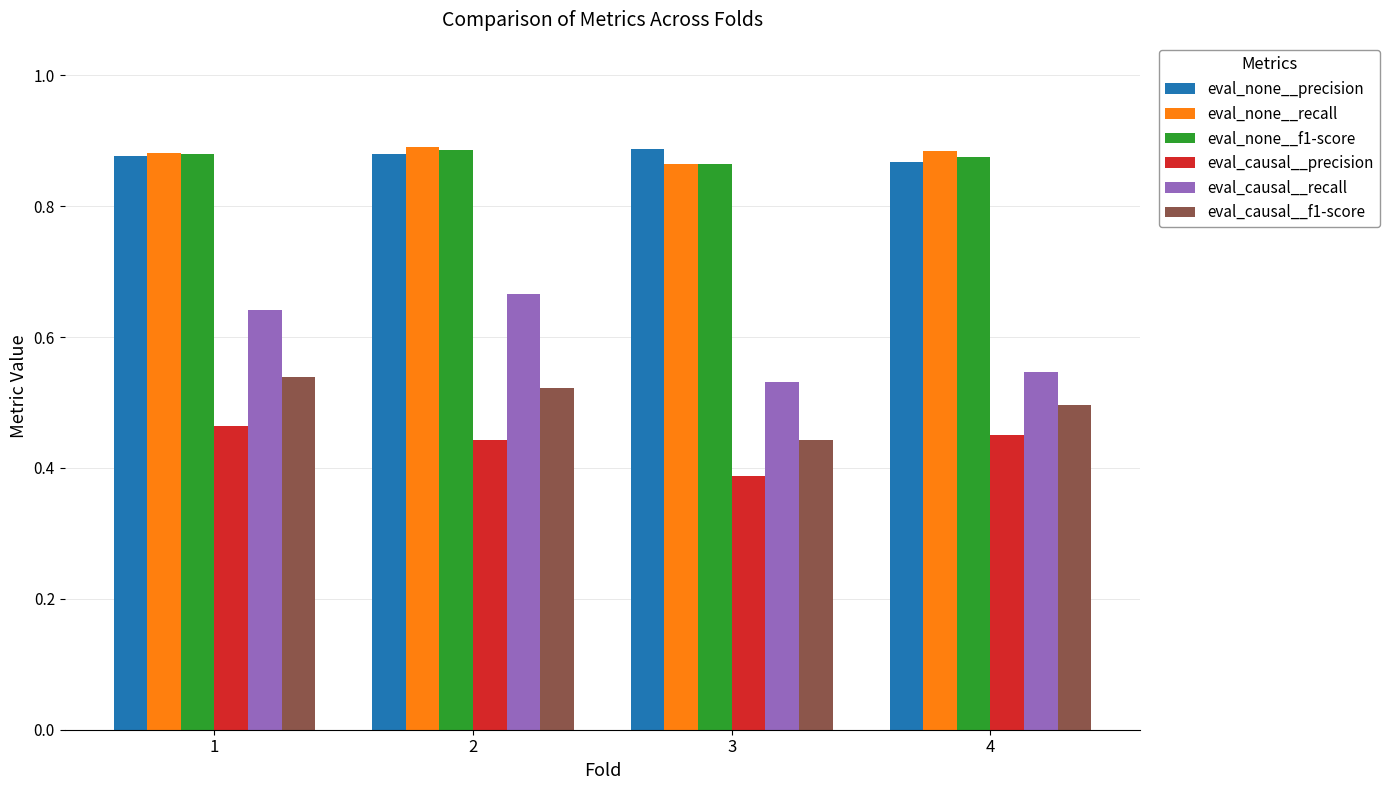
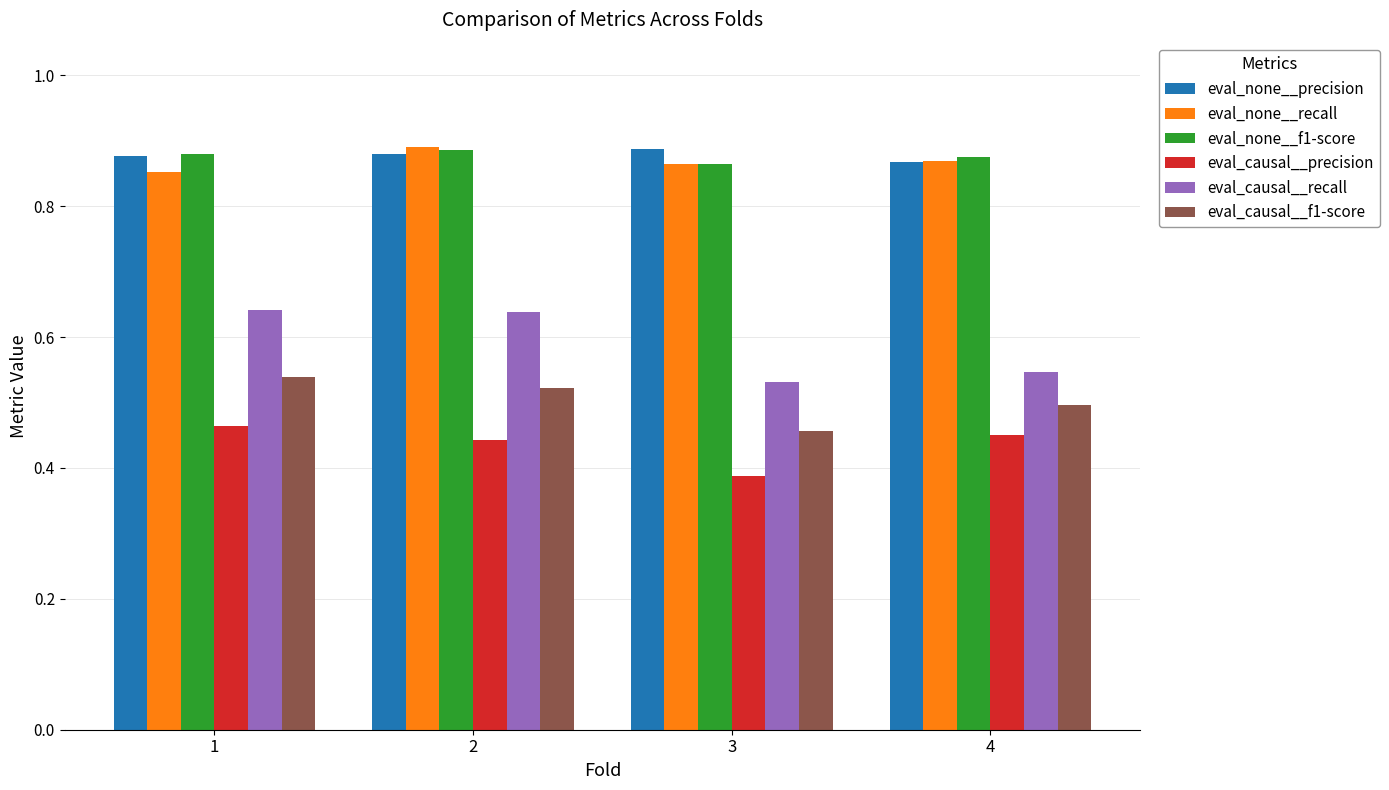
eval_none__recall, 1: 0.88 -> 0.85
eval_causal__recall, 2: 0.67 -> 0.64
eval_causal__f1-score, 3: 0.44 -> 0.46
eval_none__recall, 4: 0.88 -> 0.87
